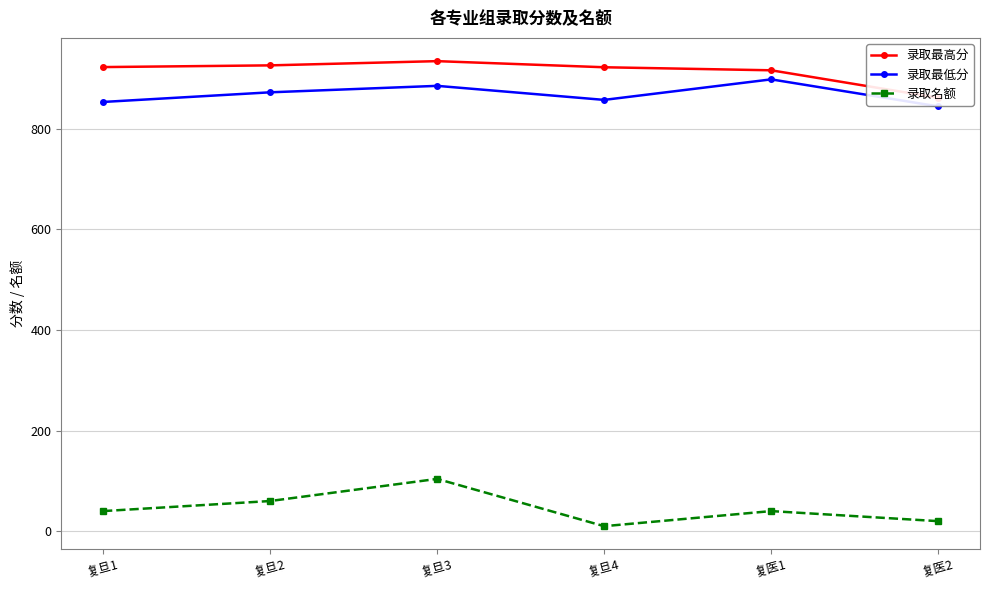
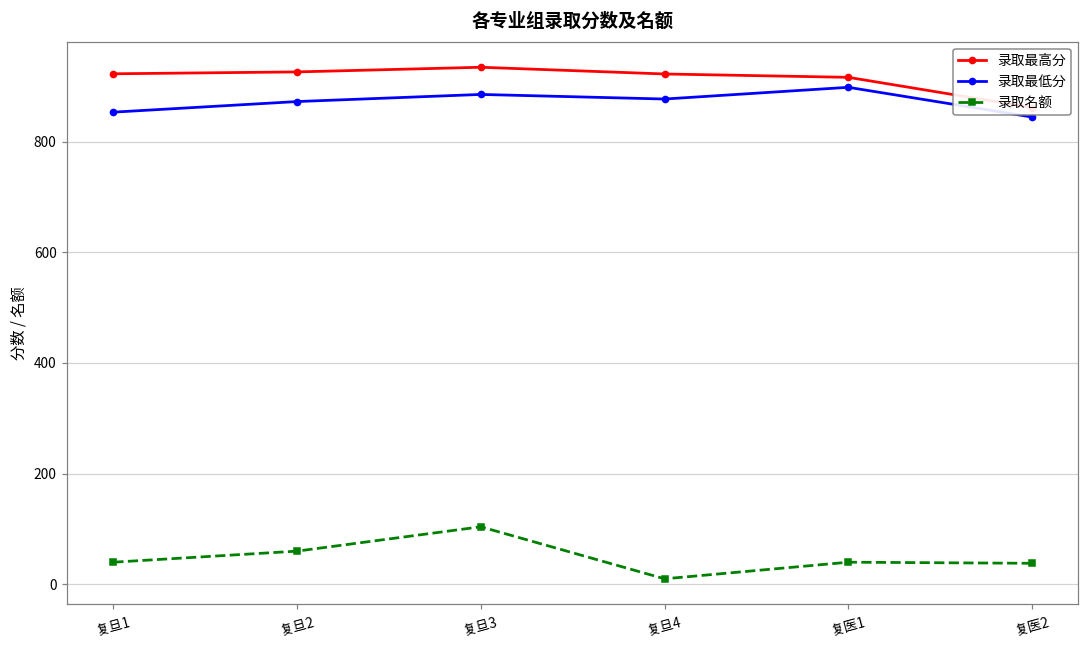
录取最低分, 复旦4: 860 -> 880
录取名额, 复医2: 20 -> 40
